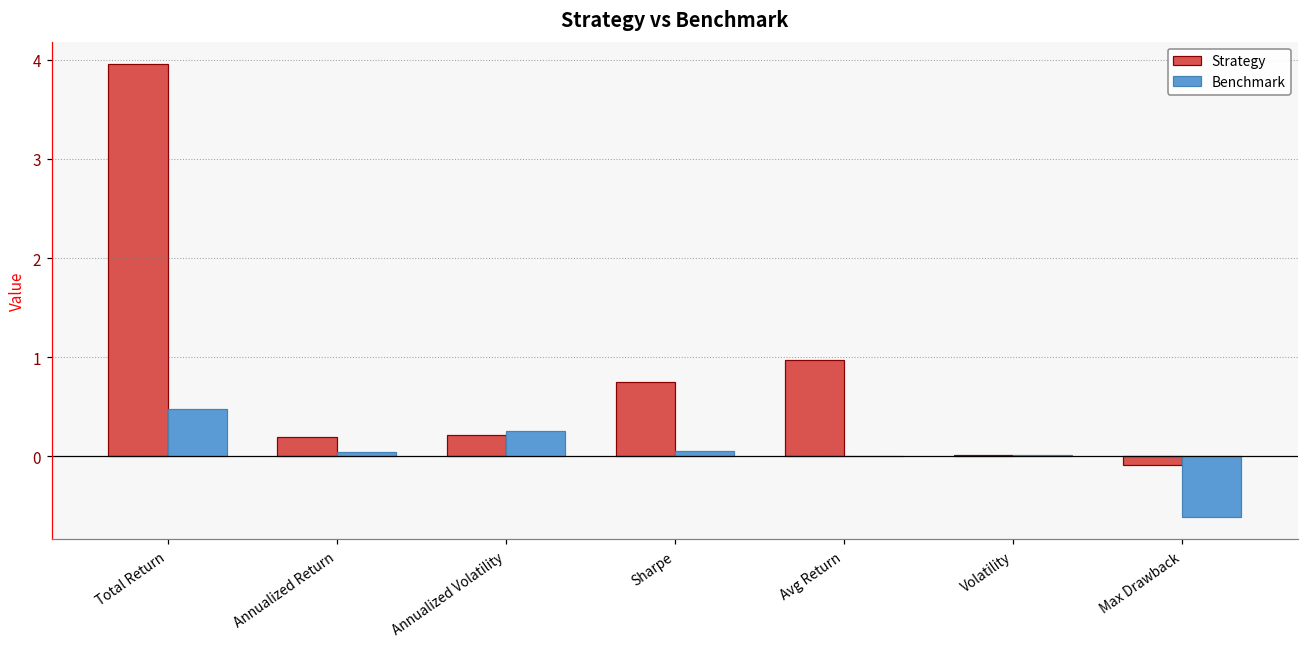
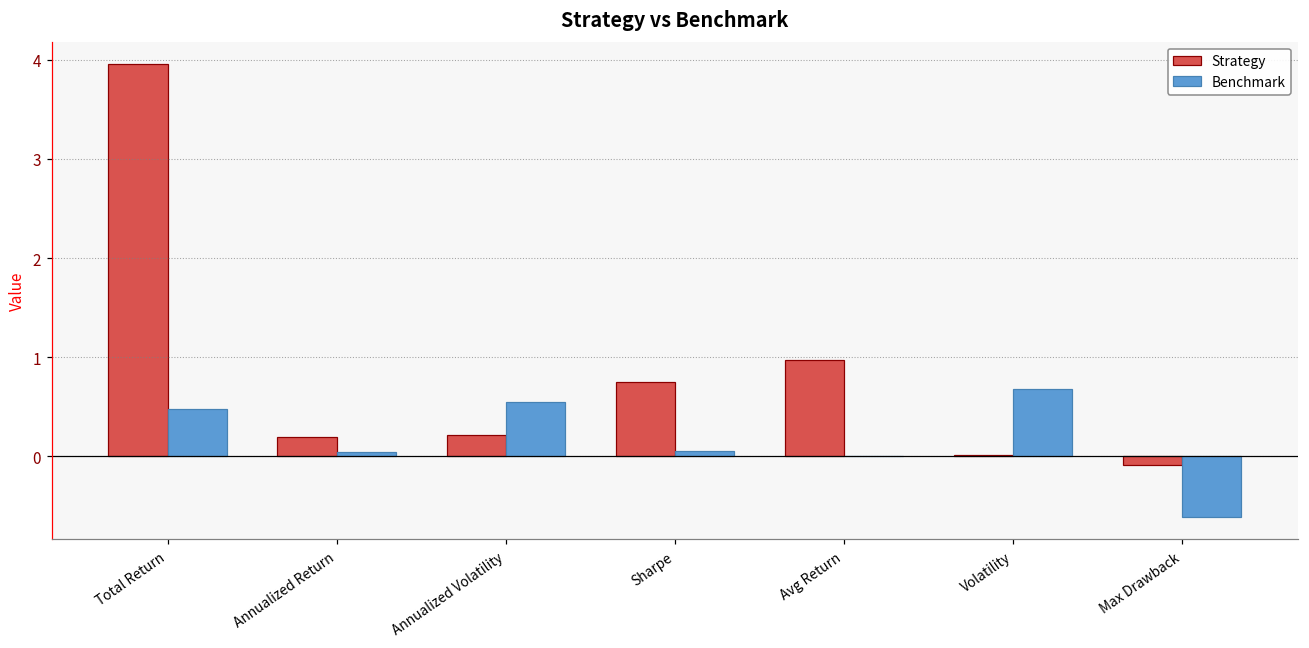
Benchmark, Annualized Volatility: 0.3 -> 0.5
Benchmark, Volatility: 0.0 -> 0.7
